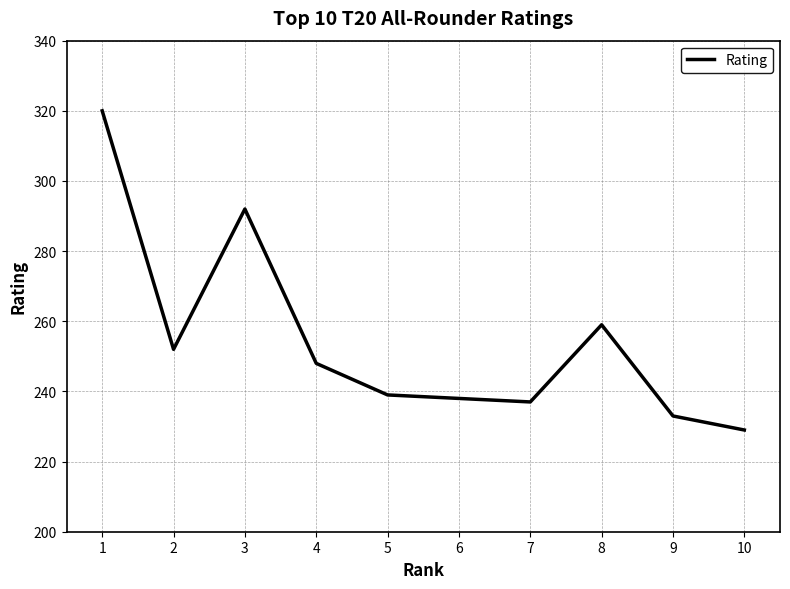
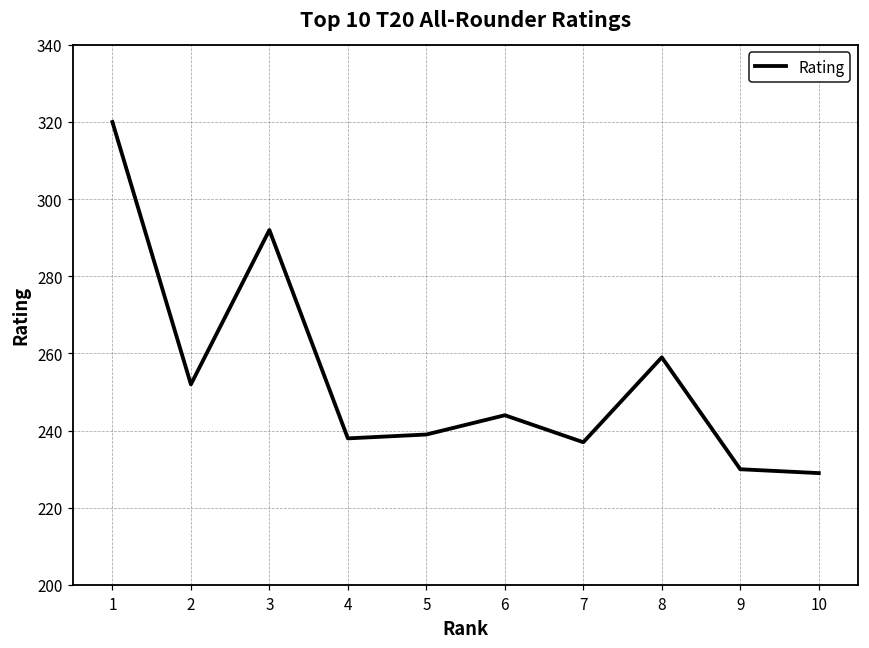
4: 248 -> 238
6: 238 -> 244
9: 233 -> 230
